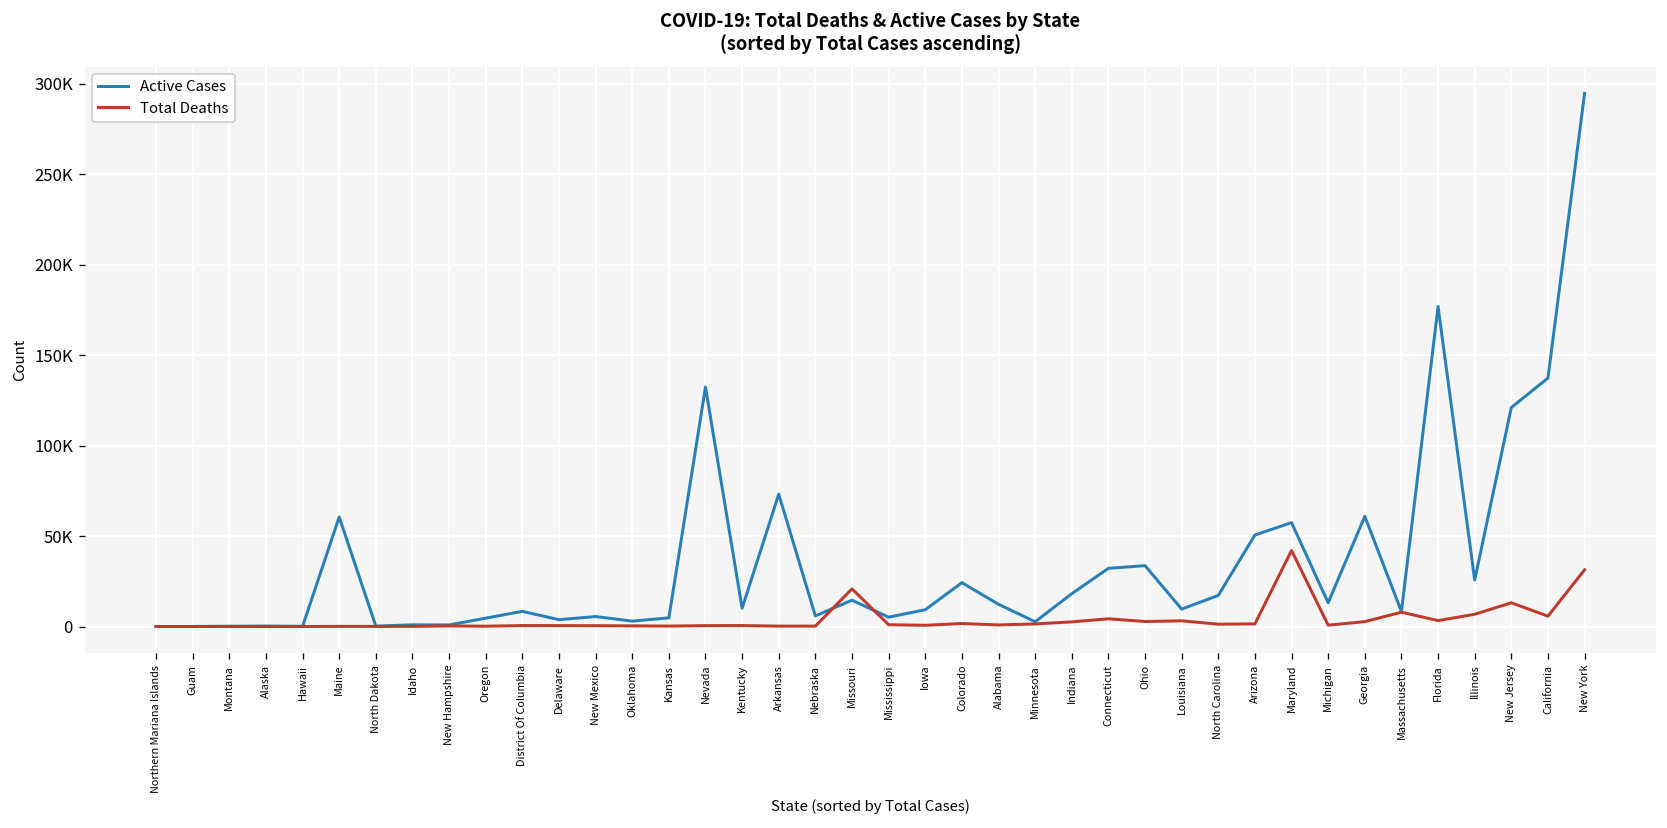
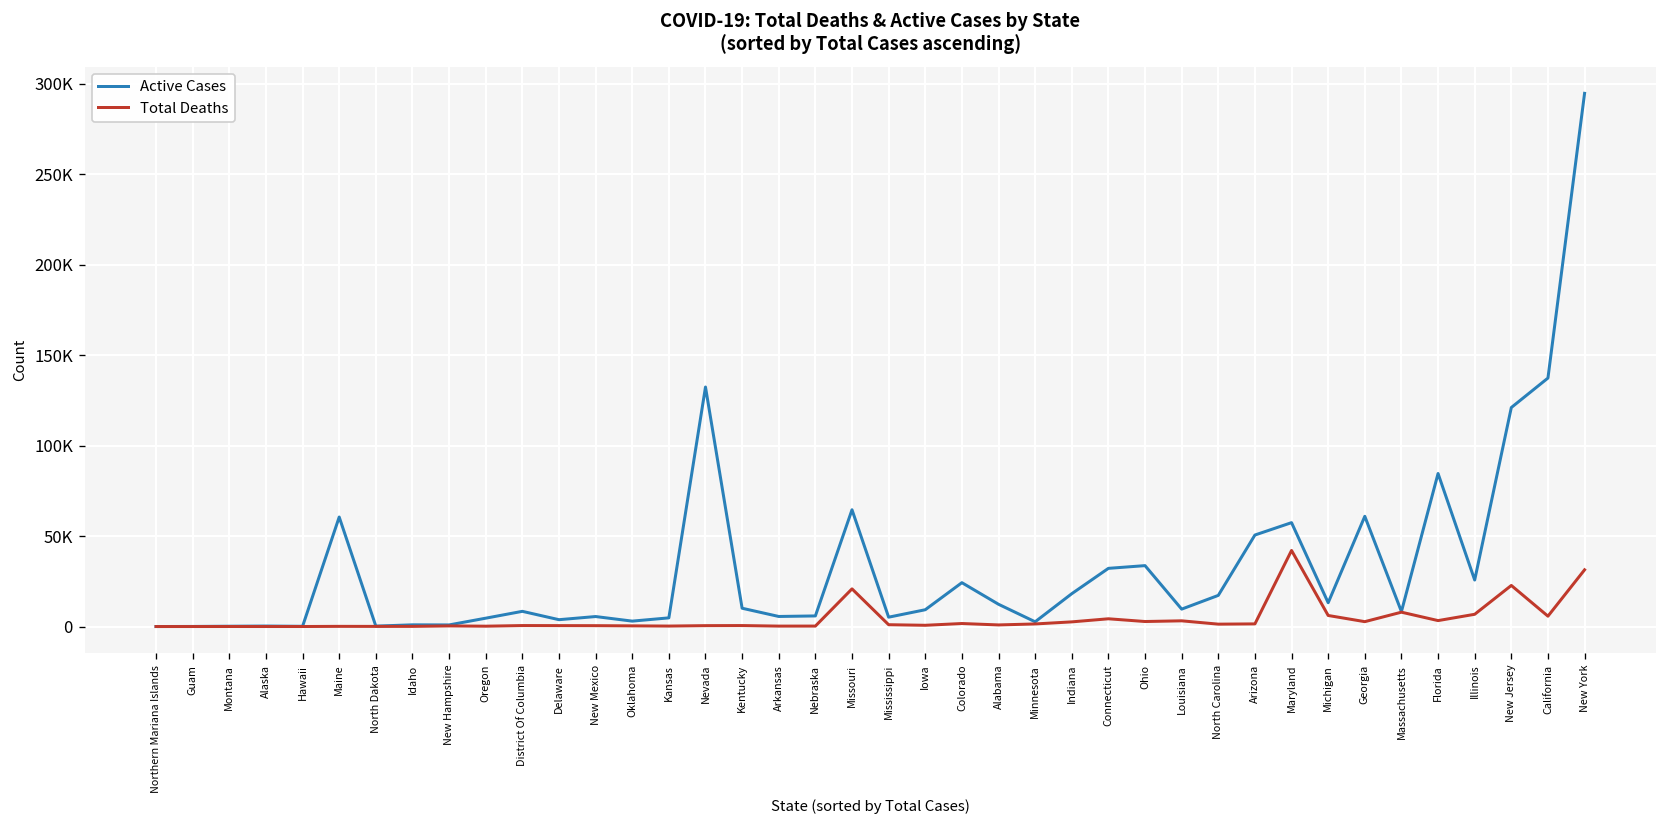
Active Cases, Arkansas: 73000 -> 6000
Active Cases, Missouri: 15000 -> 65000
Total Deaths, Michigan: 1000 -> 6000
Active Cases, Florida: 177000 -> 85000
Total Deaths, New Jersey: 13000 -> 23000
